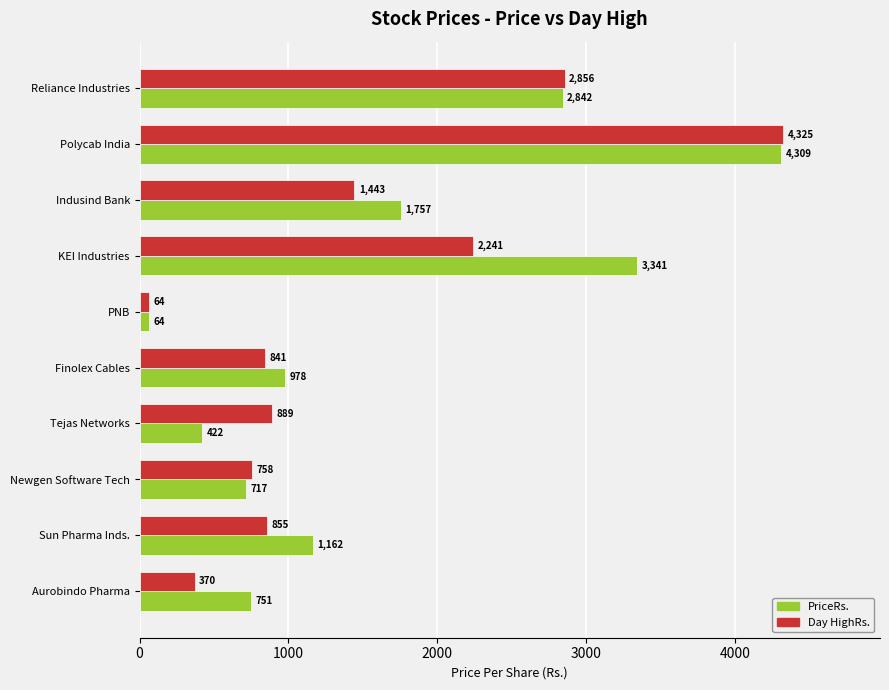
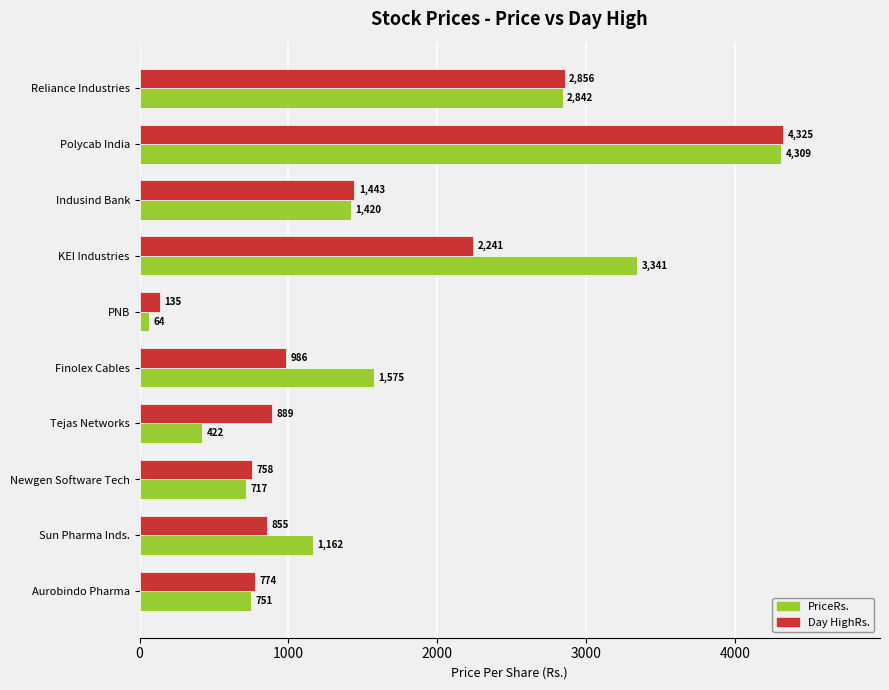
PriceRs., Indusind Bank: 1,757 -> 1,420
Day HighRs., PNB: 64 -> 135
Day HighRs., Finolex Cables: 841 -> 986
PriceRs., Finolex Cables: 978 -> 1,575
Day HighRs., Aurobindo Pharma: 370 -> 774
